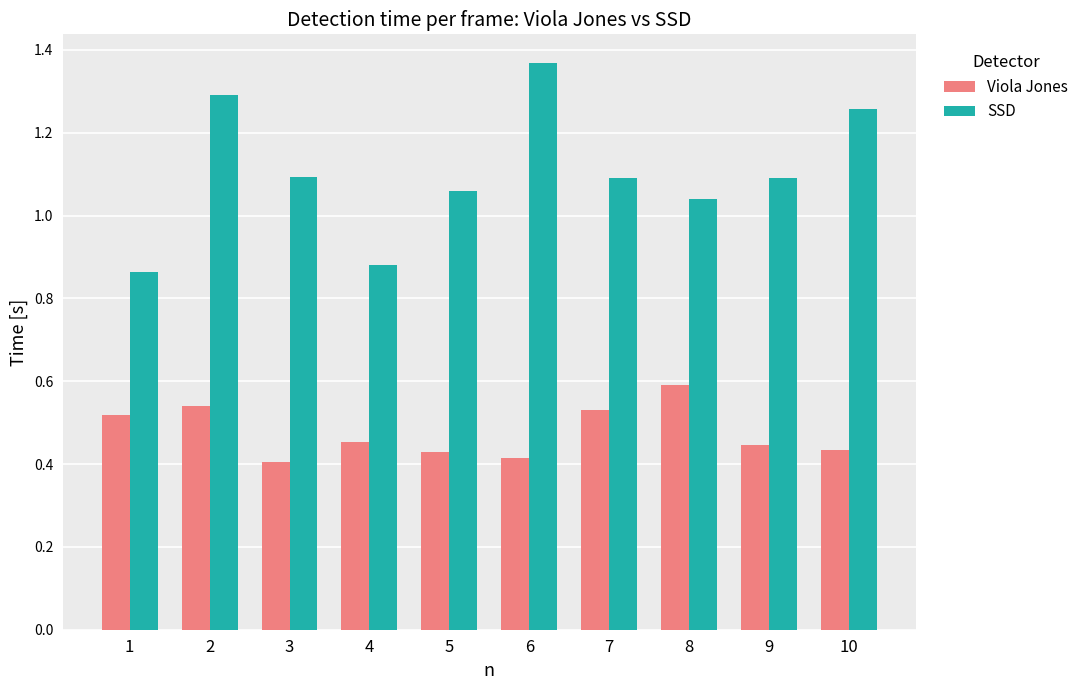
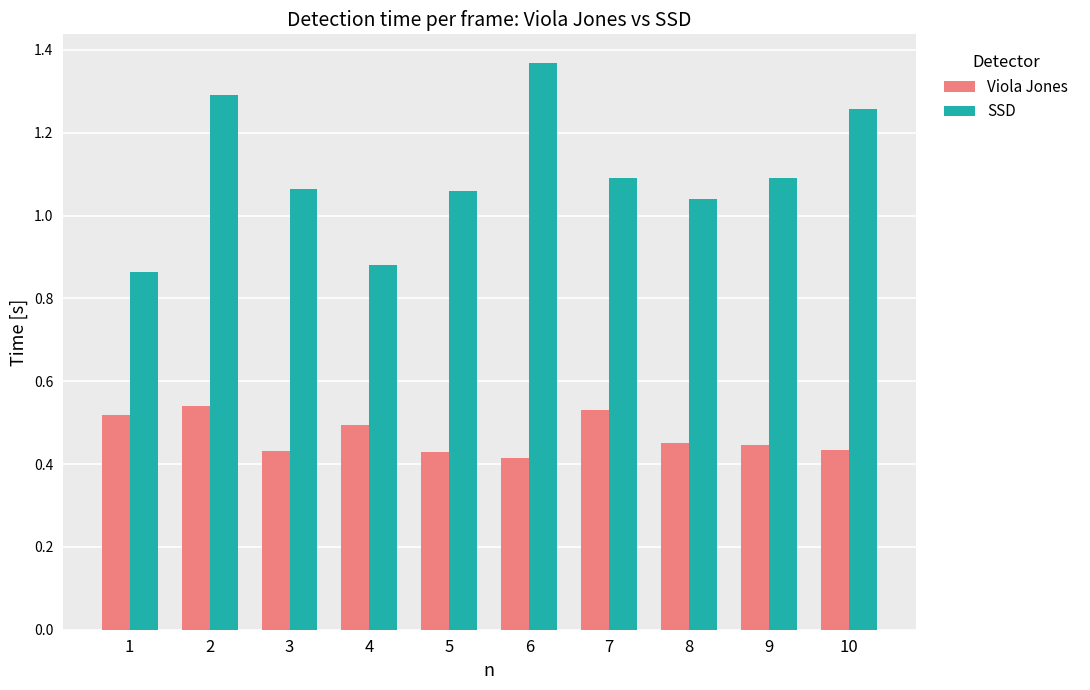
Viola Jones, 3: 0.40 -> 0.43
SSD, 3: 1.09 -> 1.06
Viola Jones, 4: 0.45 -> 0.50
Viola Jones, 8: 0.59 -> 0.45
